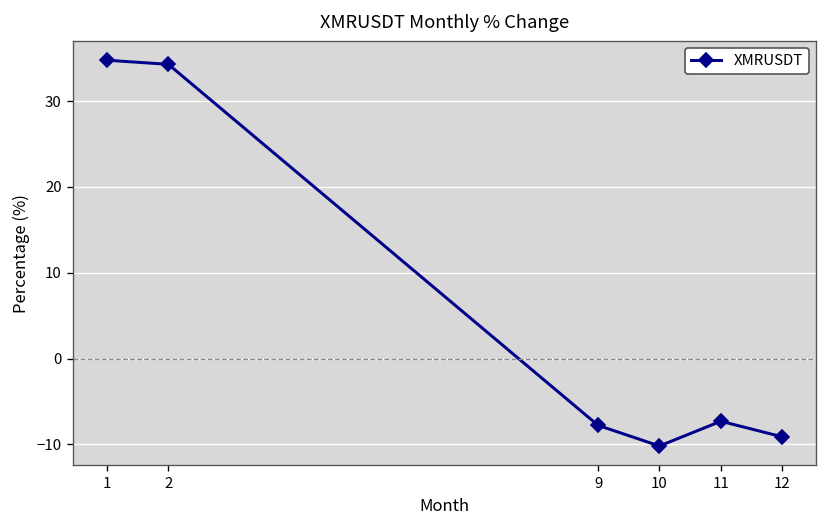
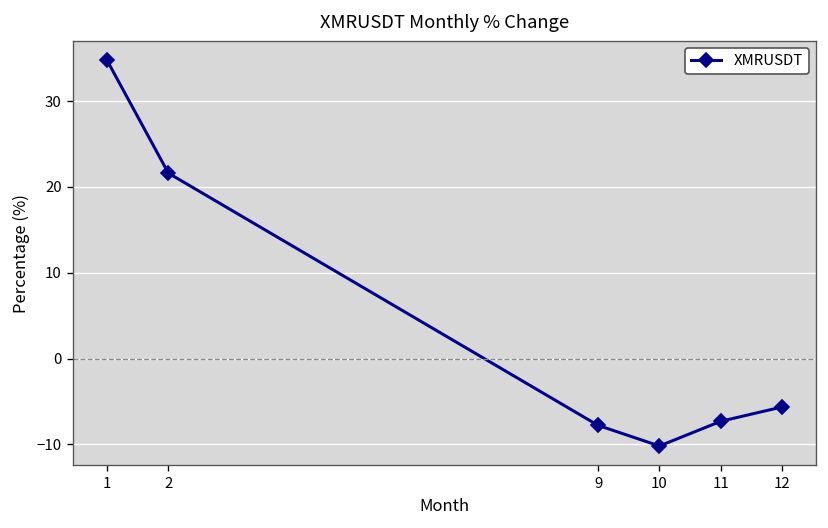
2: 34 -> 22
12: -9 -> -6
